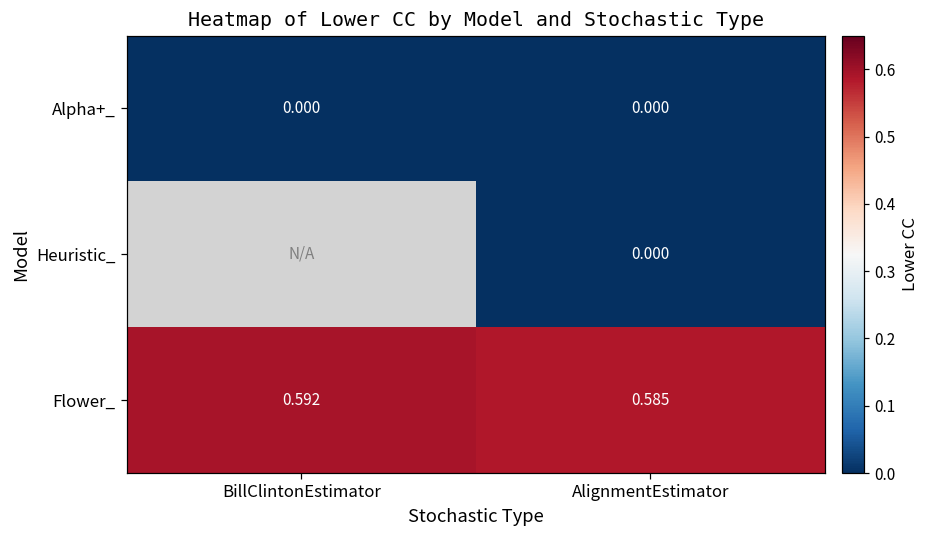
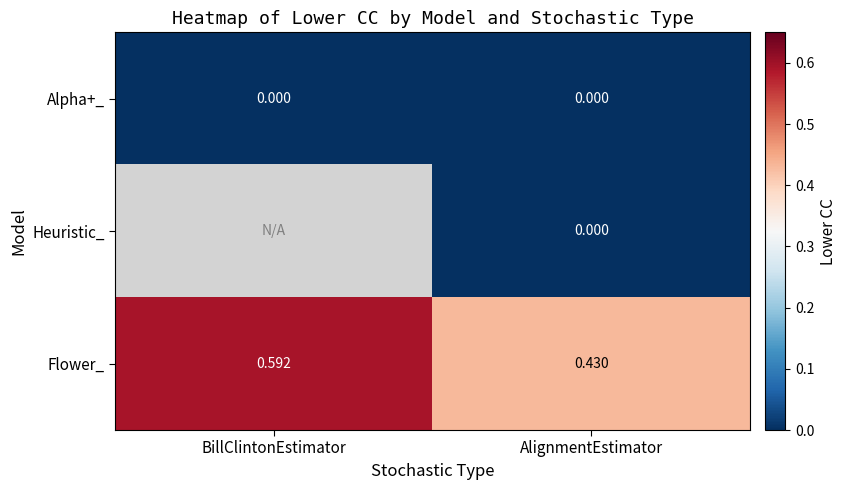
Flower_, AlignmentEstimator: 0.585 -> 0.430
